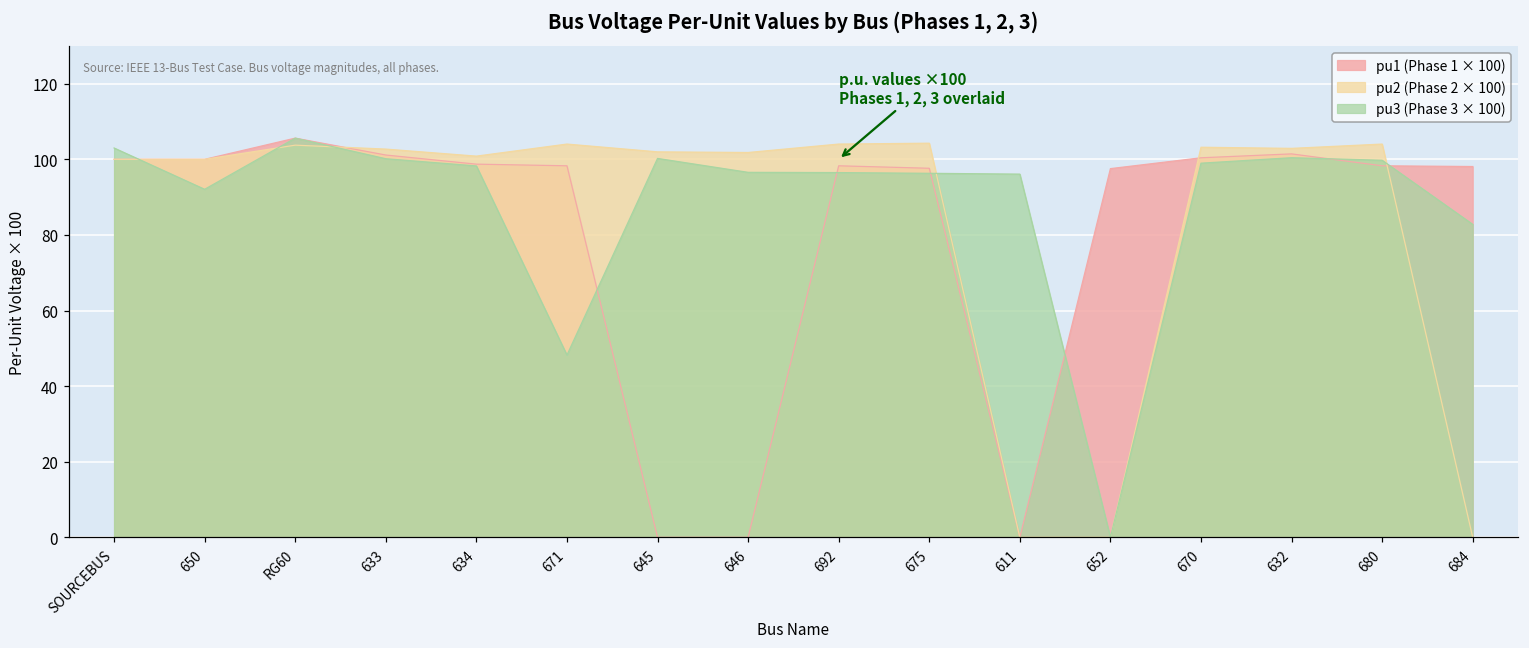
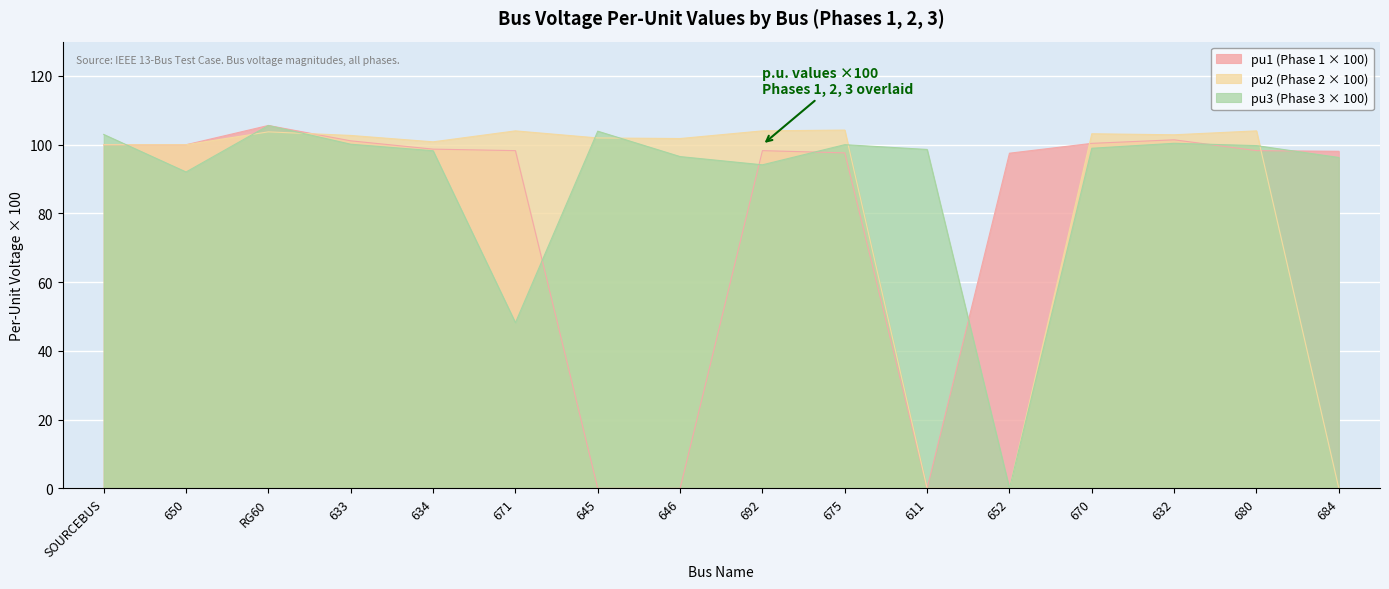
pu3 (Phase 3 × 100), 645: 100 -> 104
pu3 (Phase 3 × 100), 692: 96 -> 94
pu3 (Phase 3 × 100), 675: 96 -> 100
pu3 (Phase 3 × 100), 611: 96 -> 99
pu3 (Phase 3 × 100), 684: 83 -> 96
